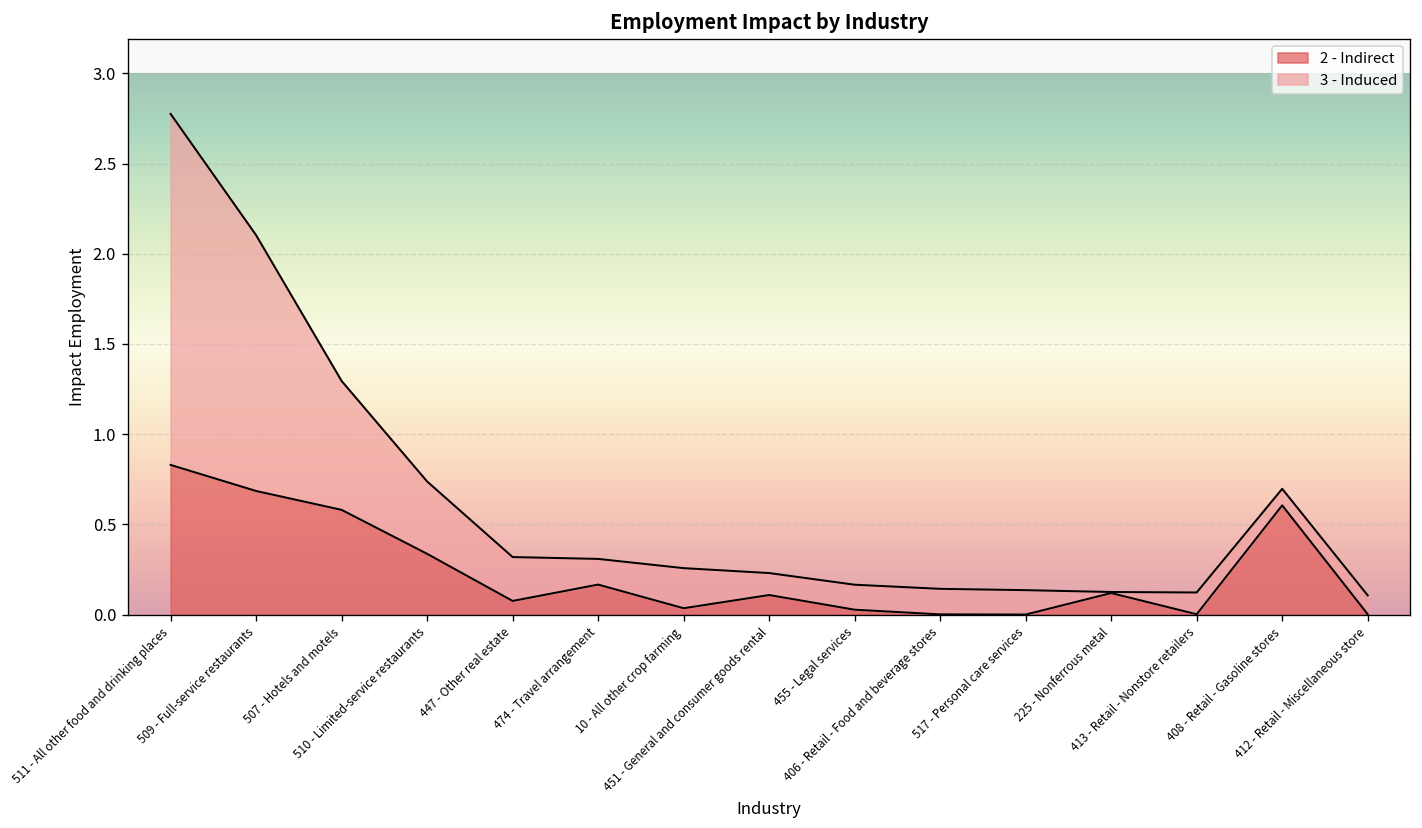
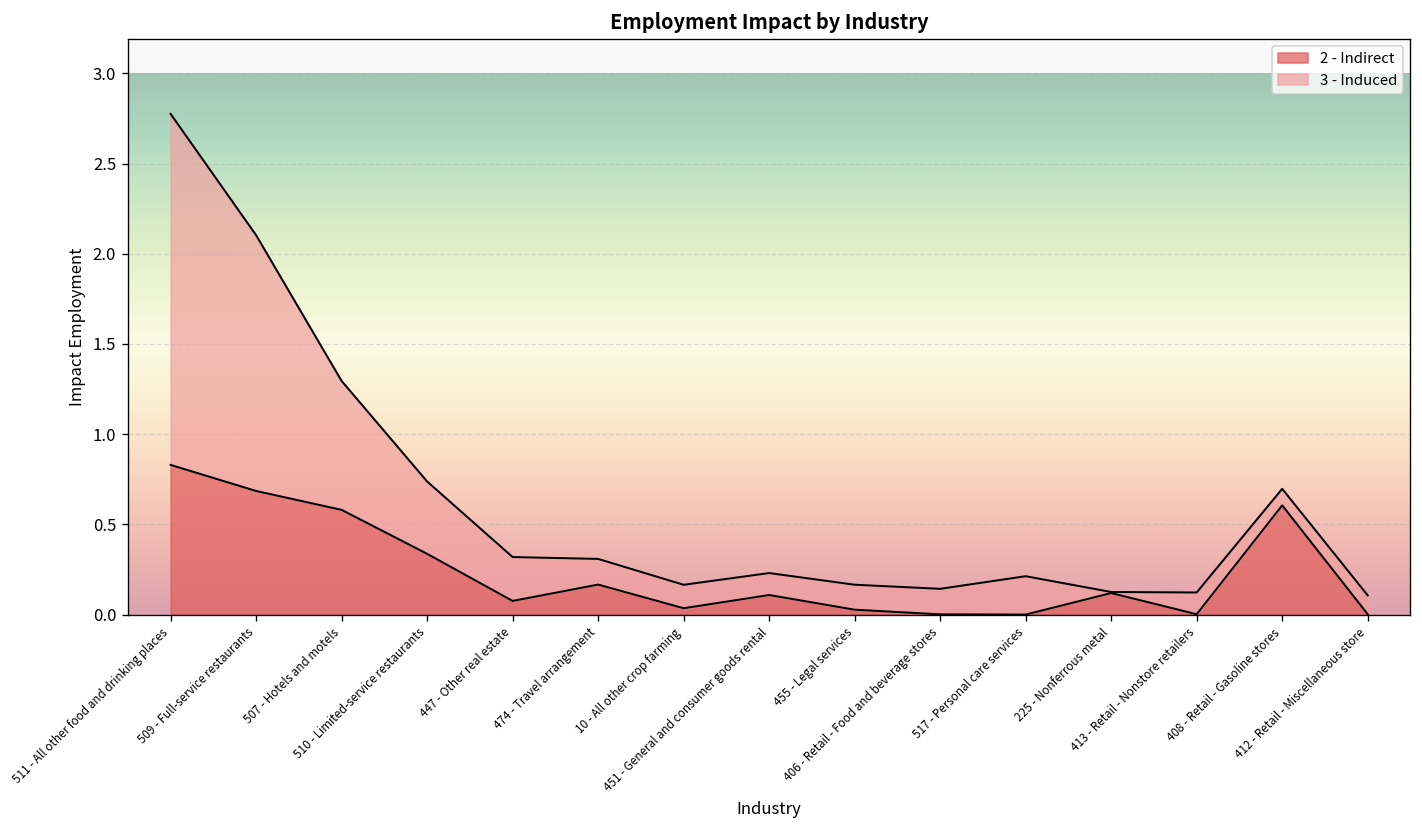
3 - Induced, 10 - All other crop farming: 0.22 -> 0.13
3 - Induced, 517 - Personal care services: 0.14 -> 0.21
